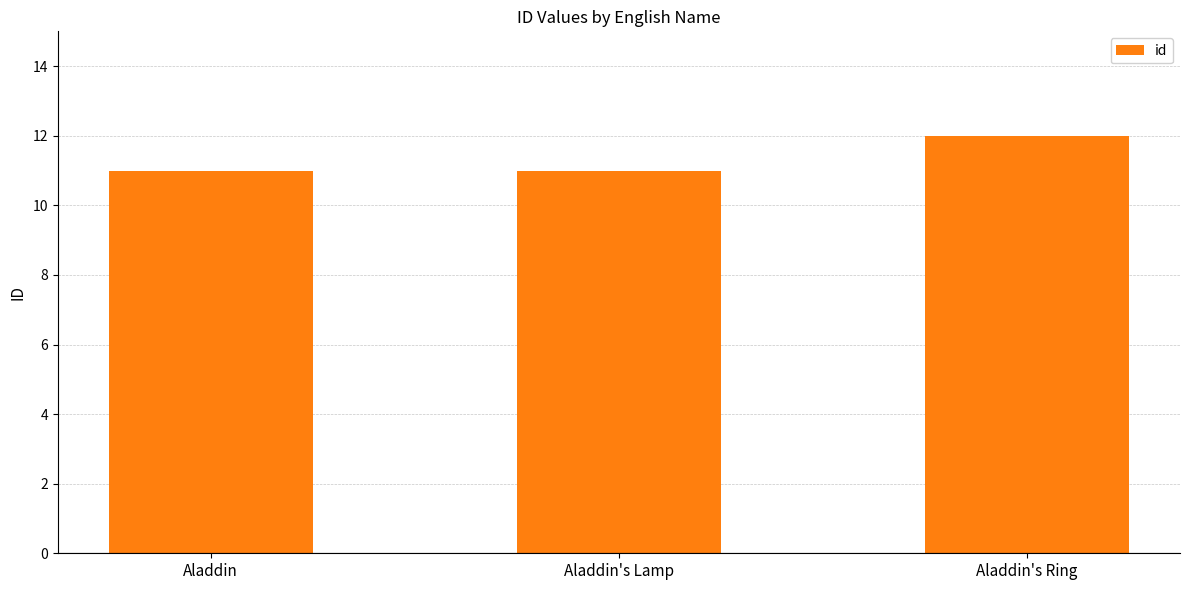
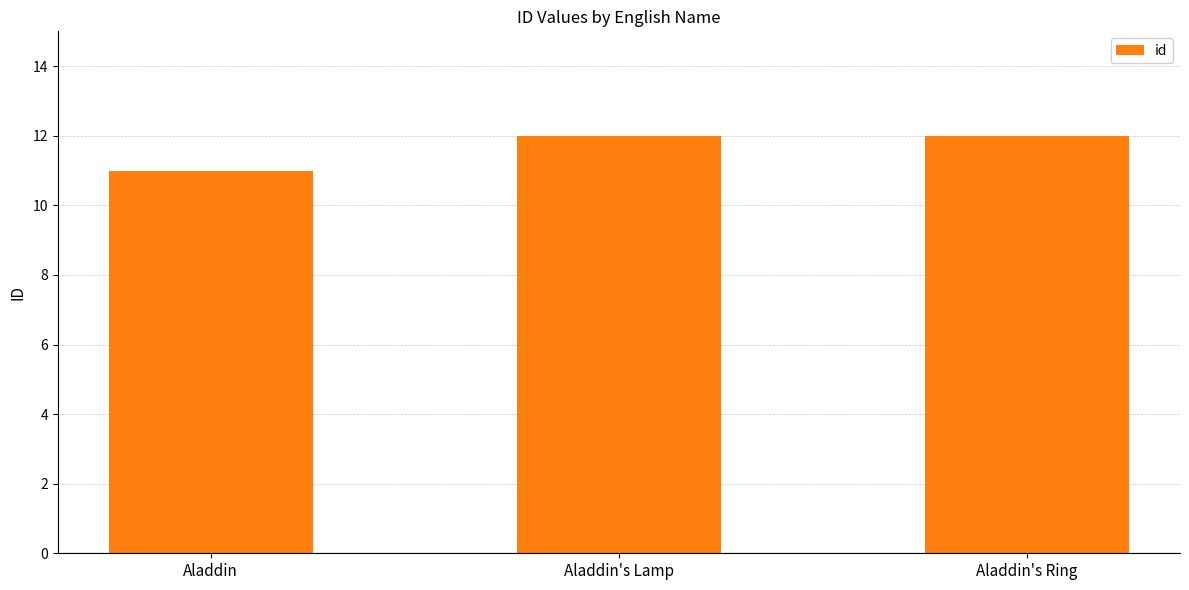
Aladdin's Lamp: 11 -> 12
